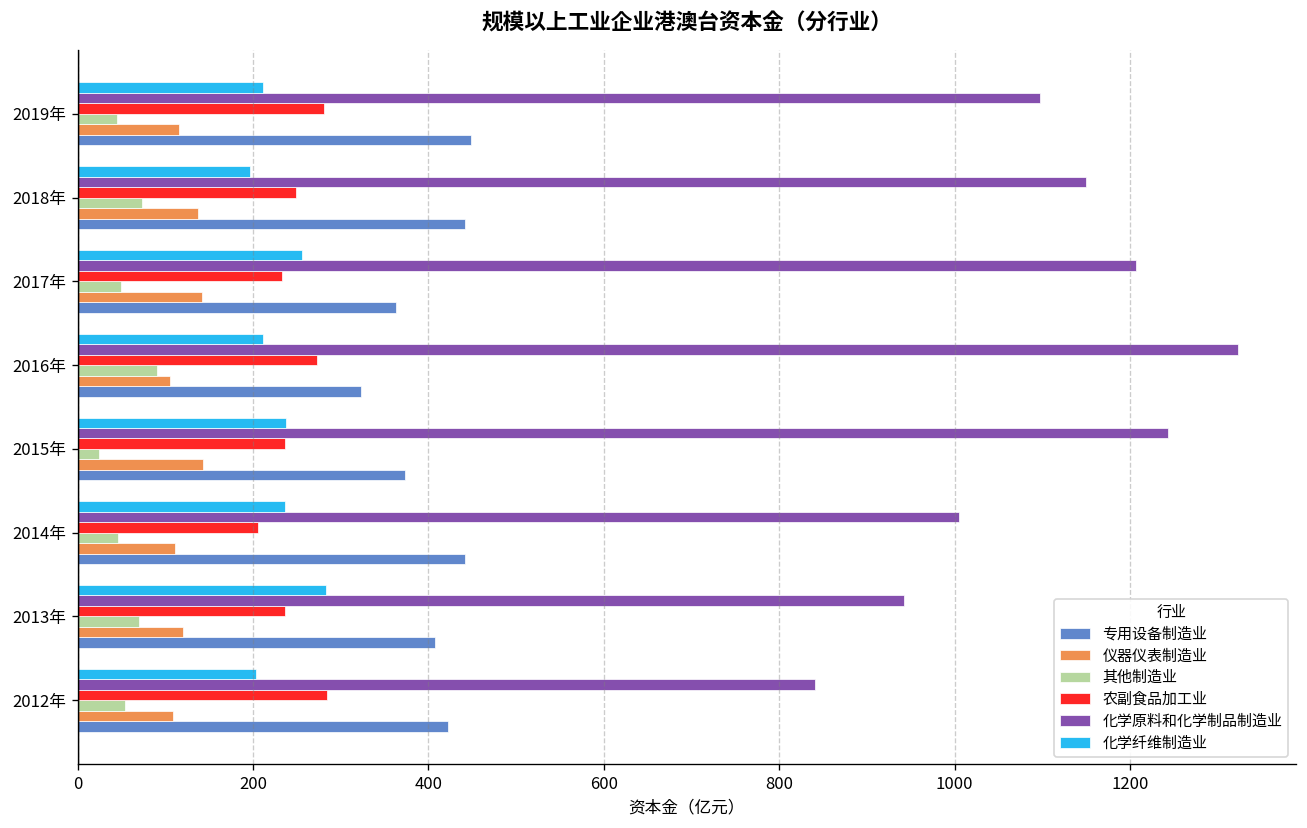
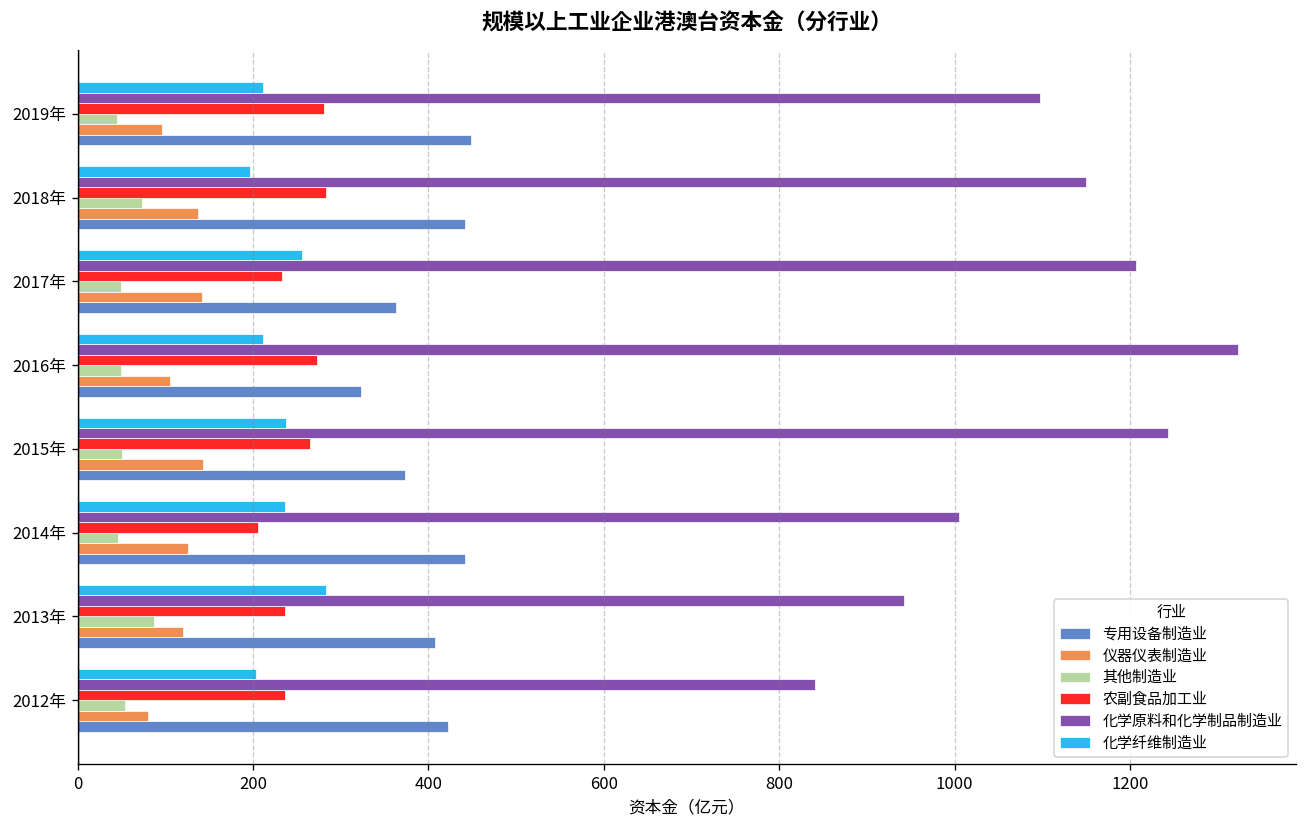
仪器仪表制造业, 2019年: 120 -> 100
农副食品加工业, 2018年: 250 -> 280
其他制造业, 2016年: 90 -> 50
农副食品加工业, 2015年: 240 -> 260
其他制造业, 2015年: 20 -> 50
仪器仪表制造业, 2014年: 110 -> 130
其他制造业, 2013年: 70 -> 90
农副食品加工业, 2012年: 280 -> 240
仪器仪表制造业, 2012年: 110 -> 80
